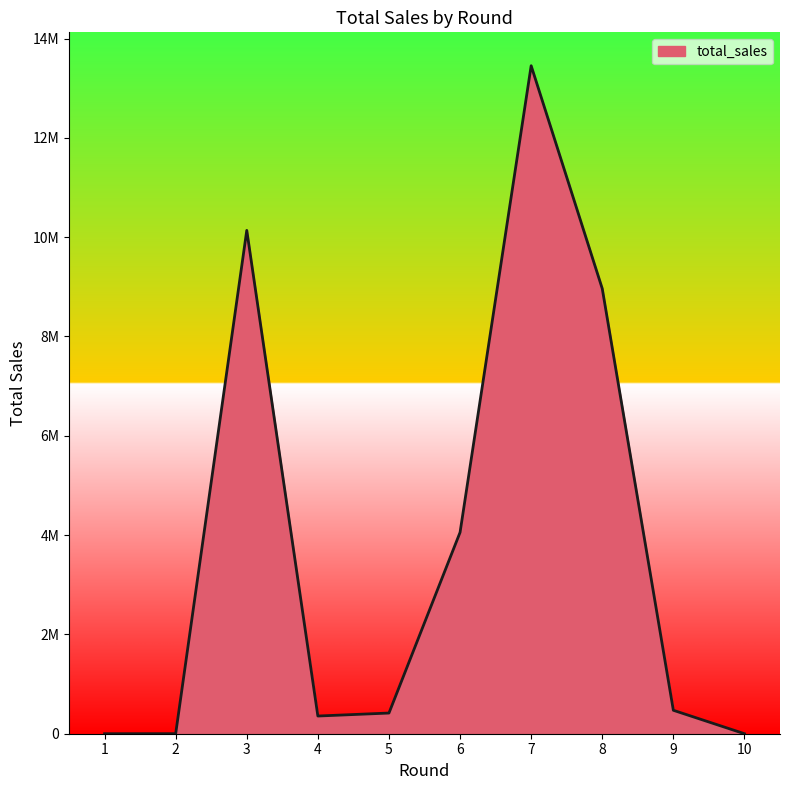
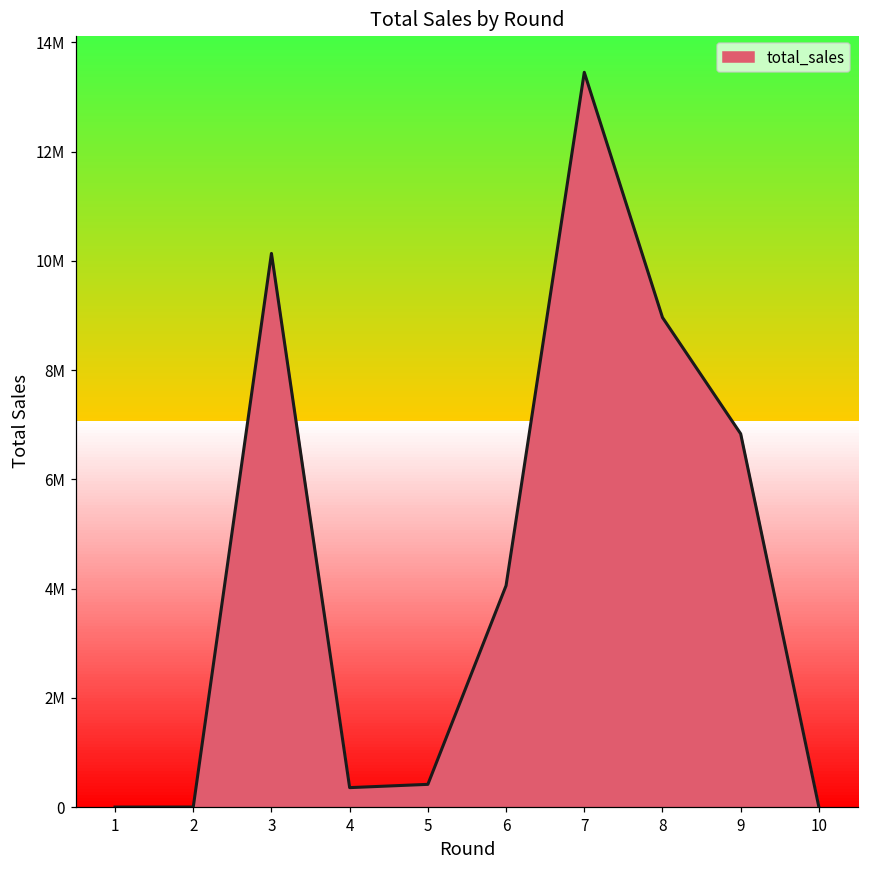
9: 500000 -> 6800000
